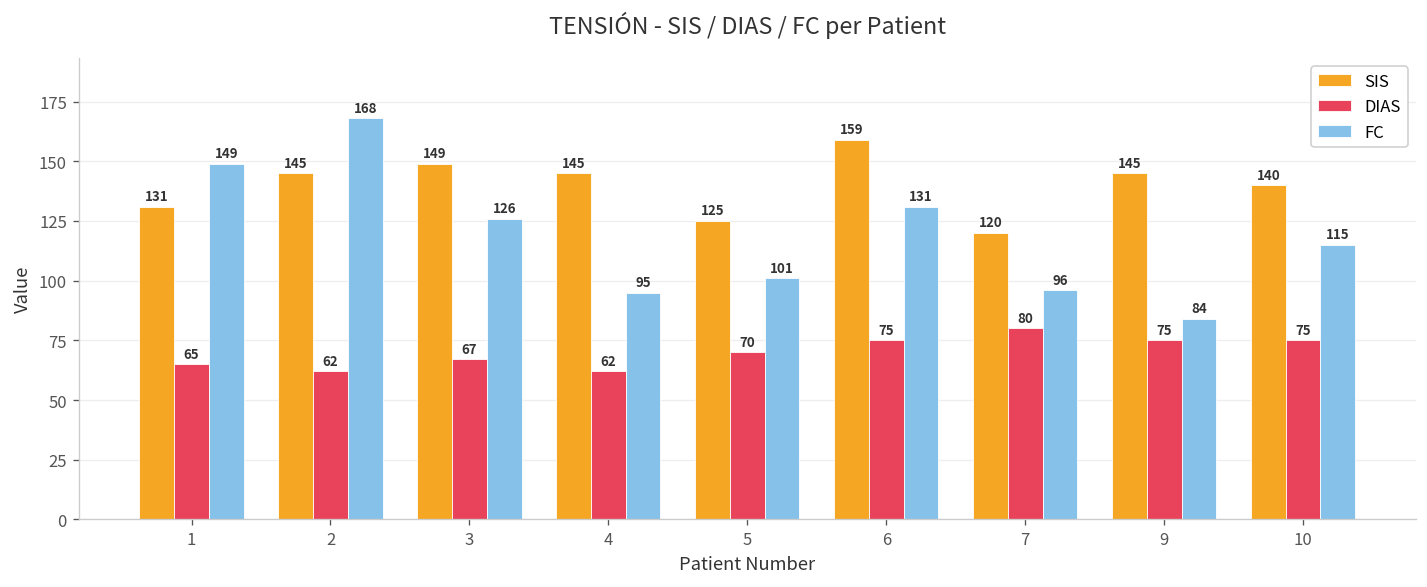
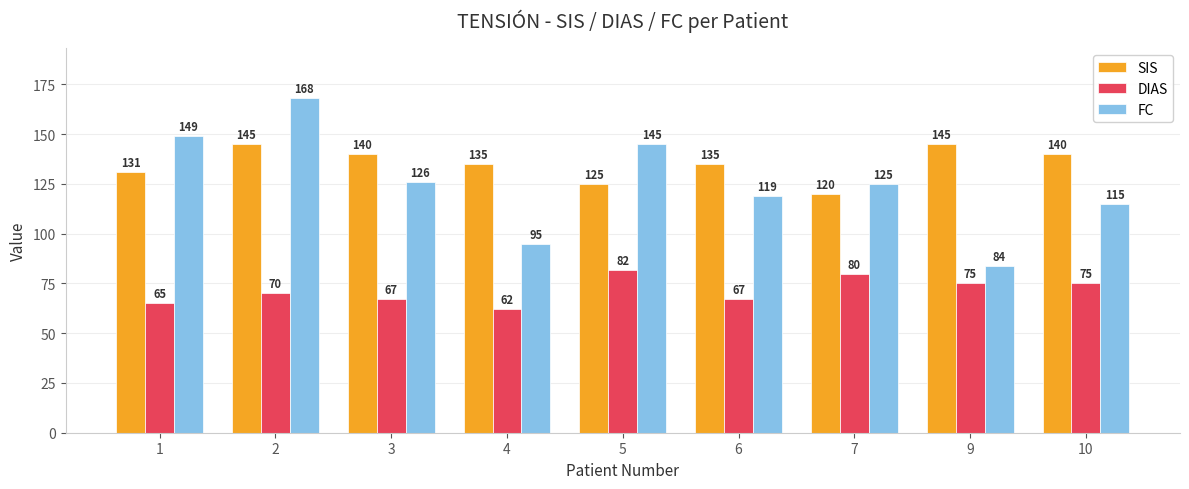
DIAS, 2: 62 -> 70
SIS, 3: 149 -> 140
SIS, 4: 145 -> 135
DIAS, 5: 70 -> 82
FC, 5: 101 -> 145
SIS, 6: 159 -> 135
DIAS, 6: 75 -> 67
FC, 6: 131 -> 119
FC, 7: 96 -> 125
